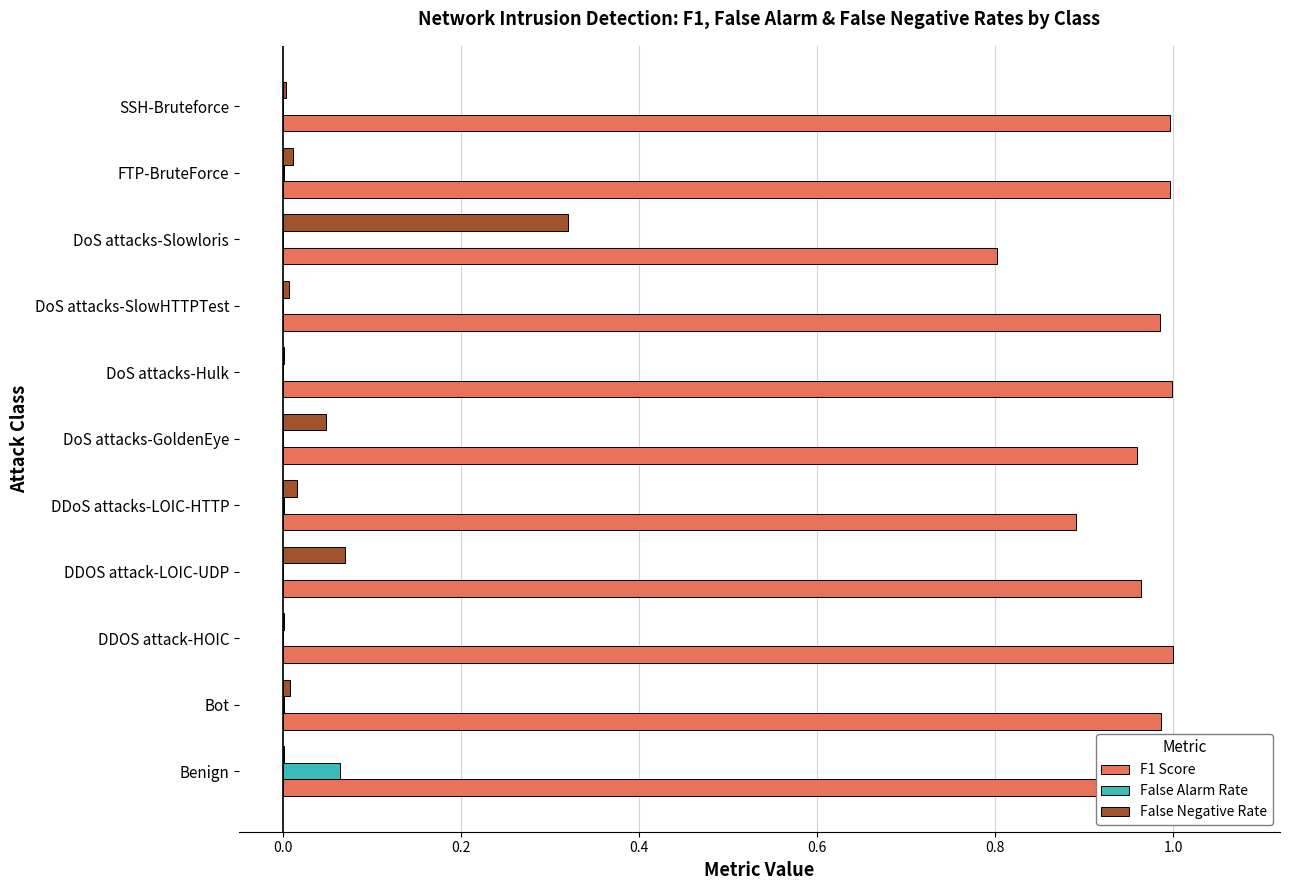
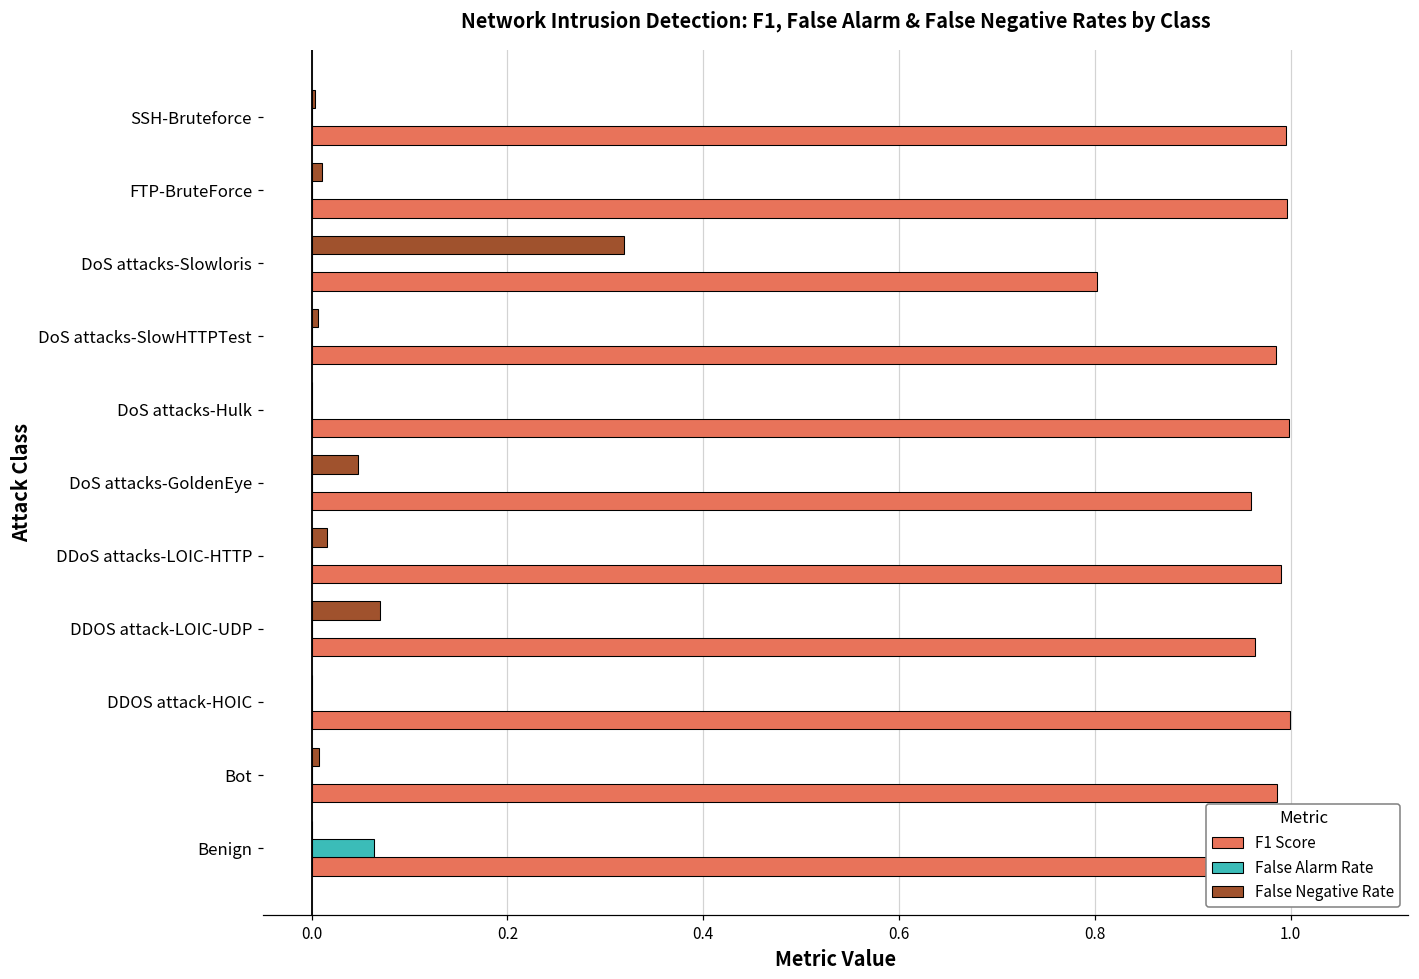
F1 Score, DDoS attacks-LOIC-HTTP: 0.89 -> 0.99
